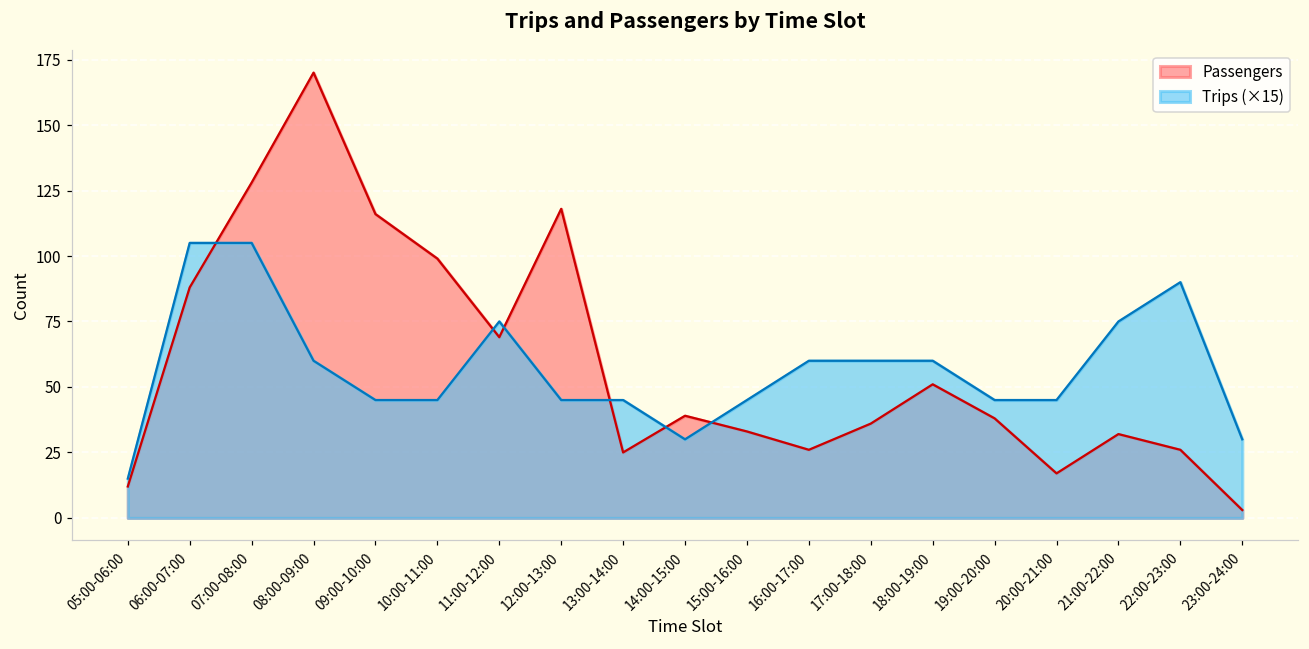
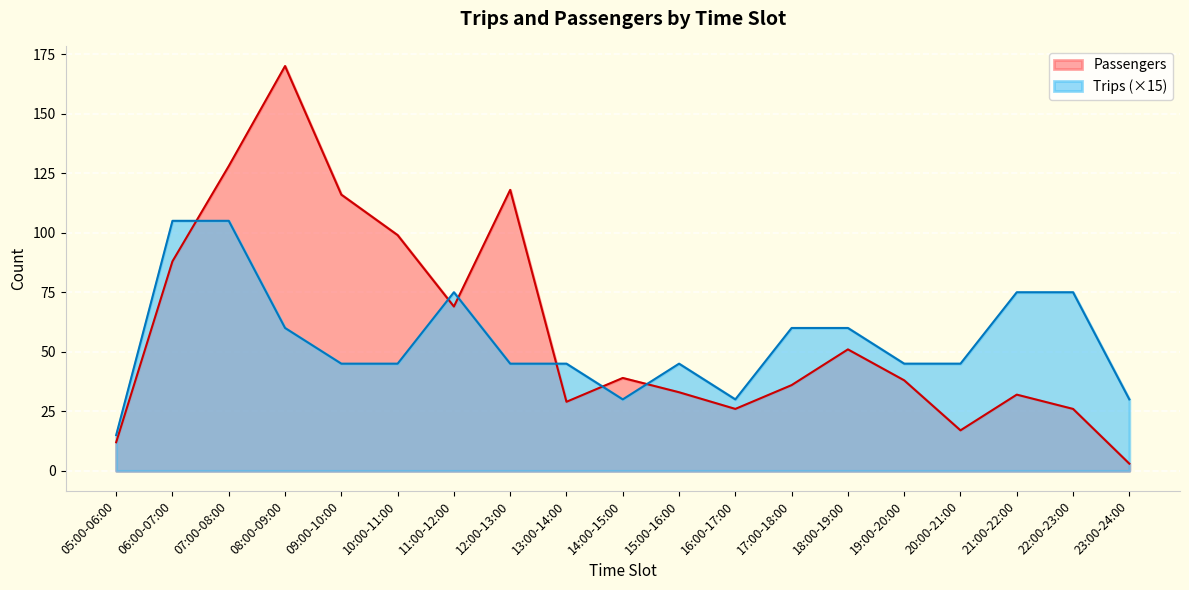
Passengers, 13:00-14:00: 25 -> 29
Trips (×15), 16:00-17:00: 60 -> 30
Trips (×15), 22:00-23:00: 90 -> 75
